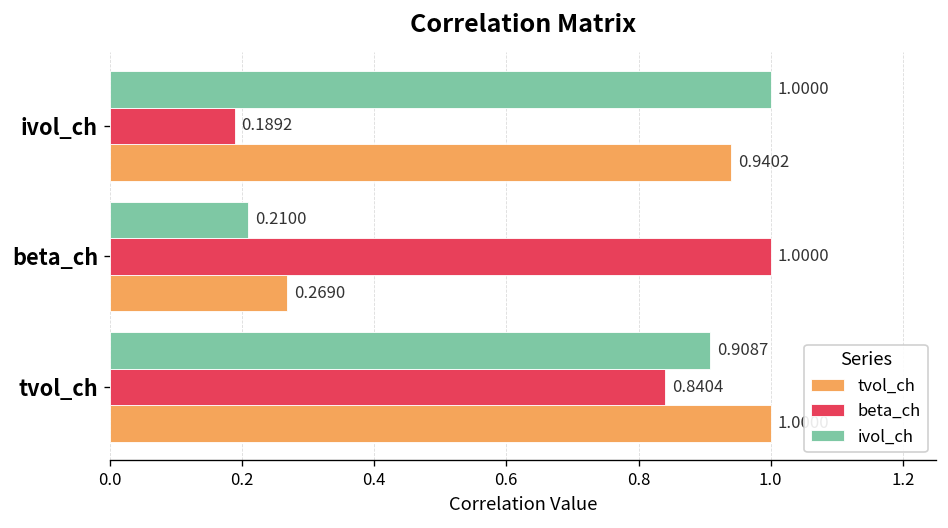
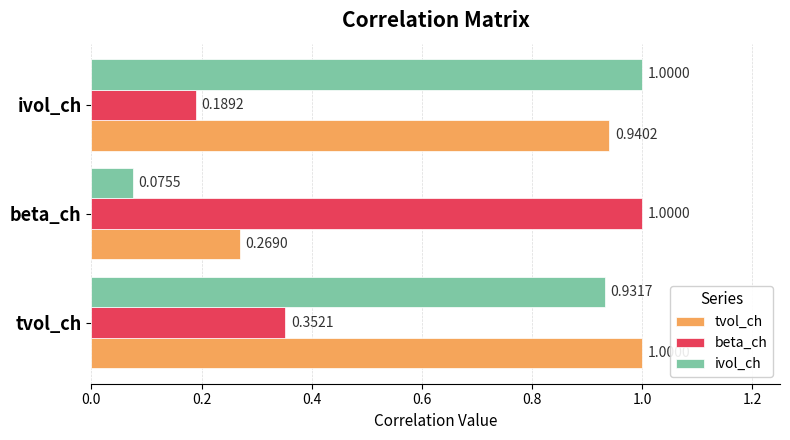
ivol_ch, beta_ch: 0.2100 -> 0.0755
ivol_ch, tvol_ch: 0.9087 -> 0.9317
beta_ch, tvol_ch: 0.8404 -> 0.3521
